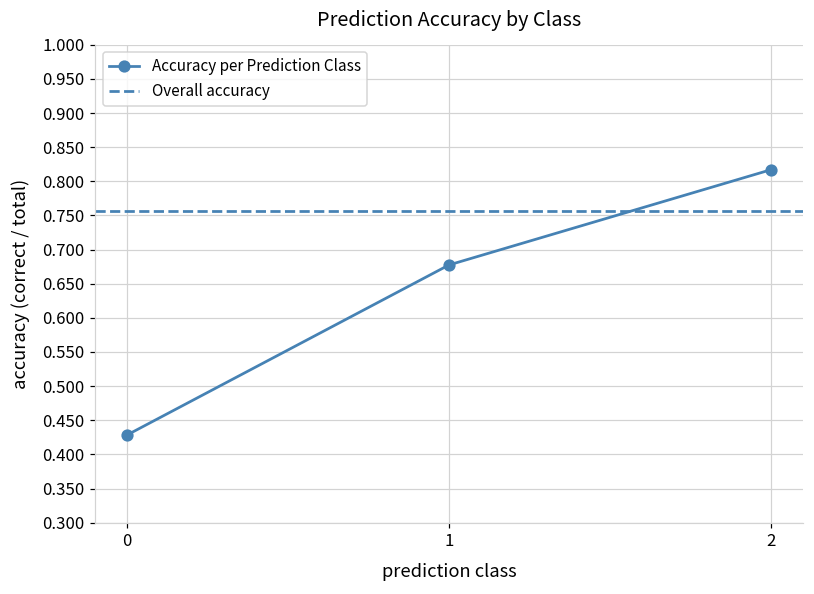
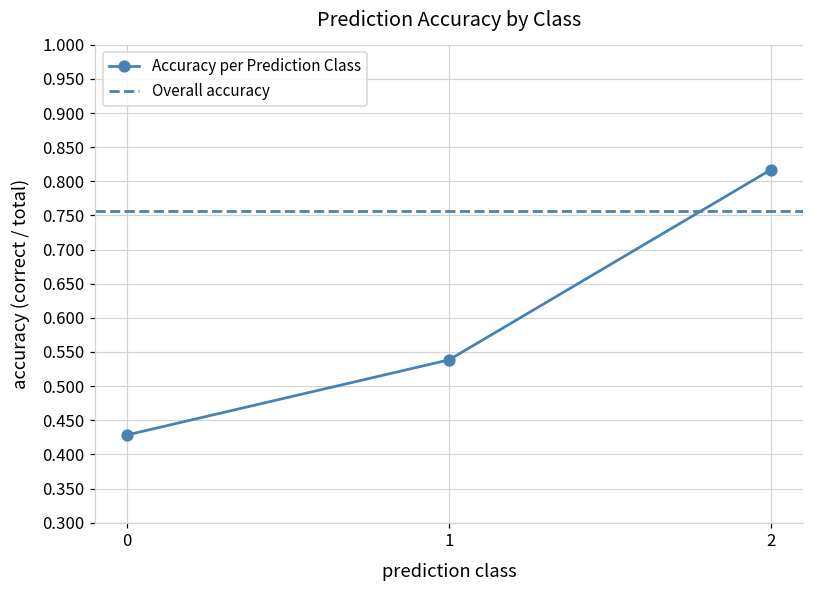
1: 0.68 -> 0.54
